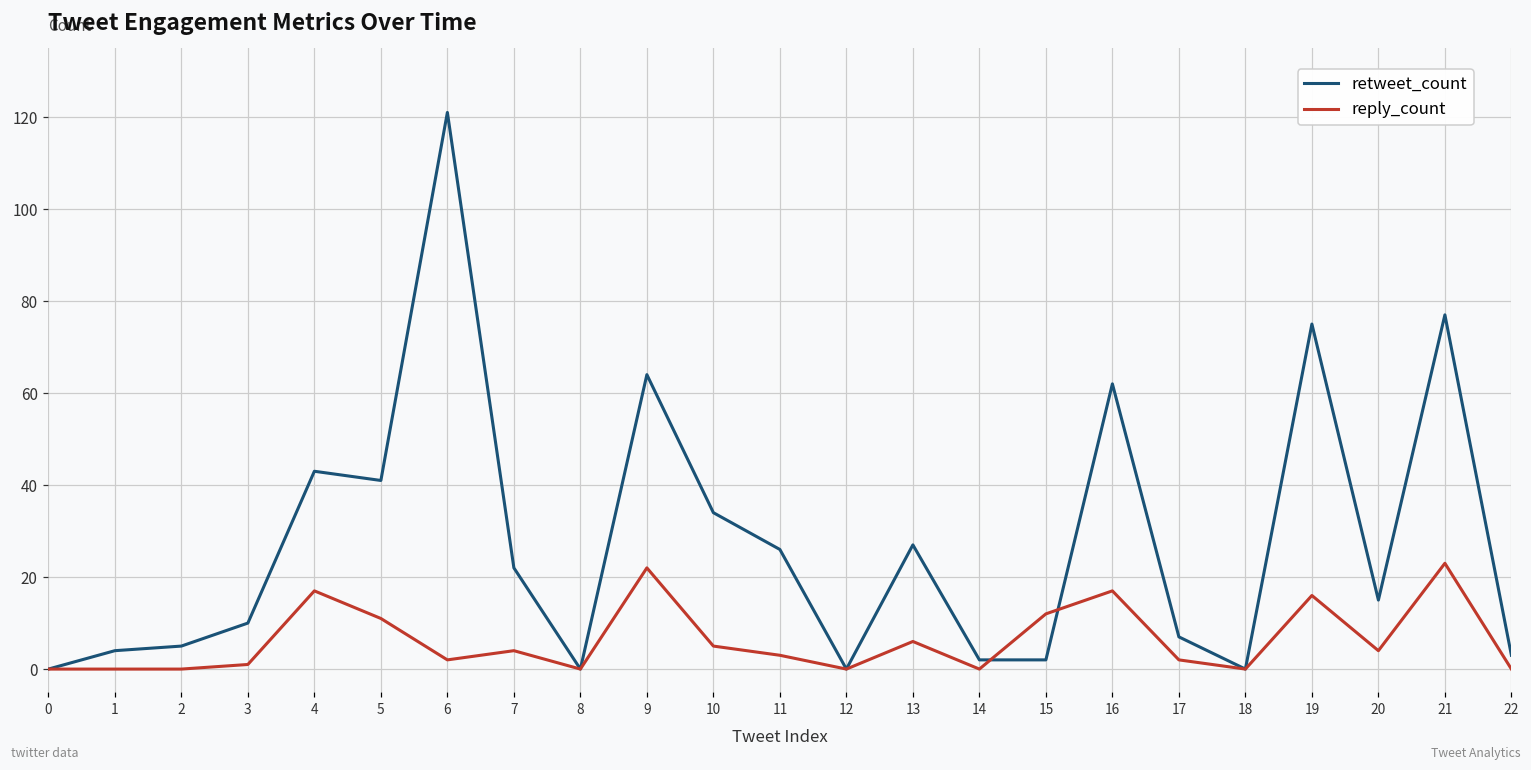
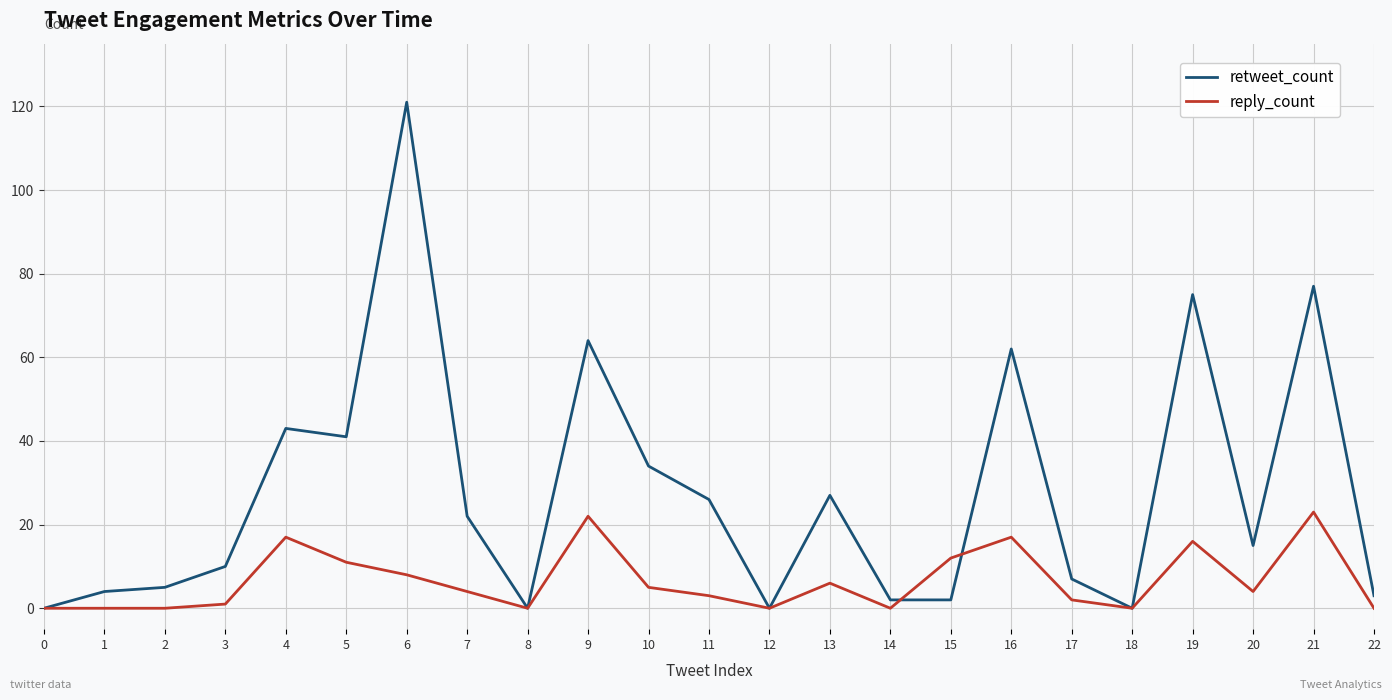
reply_count, 6: 2 -> 8
